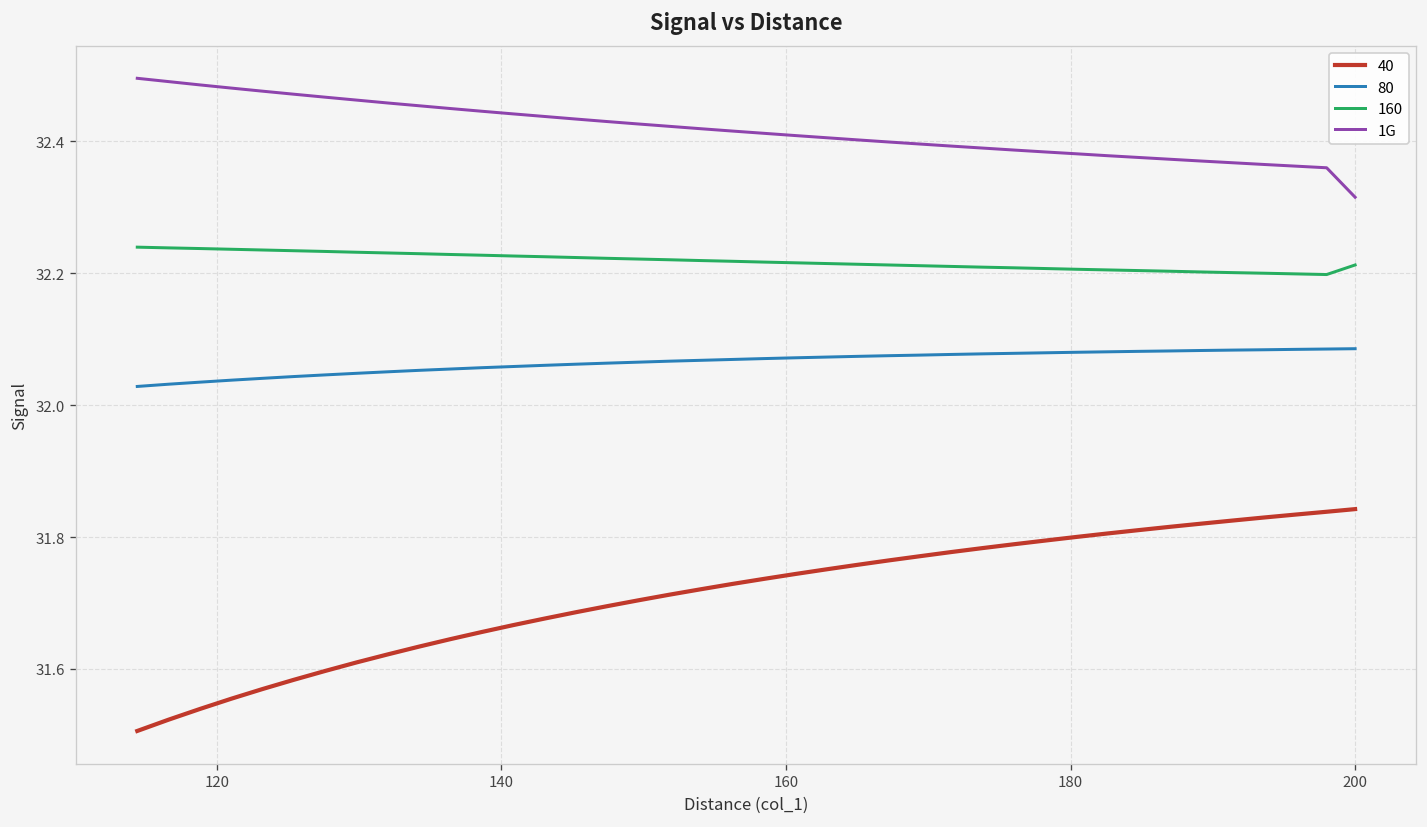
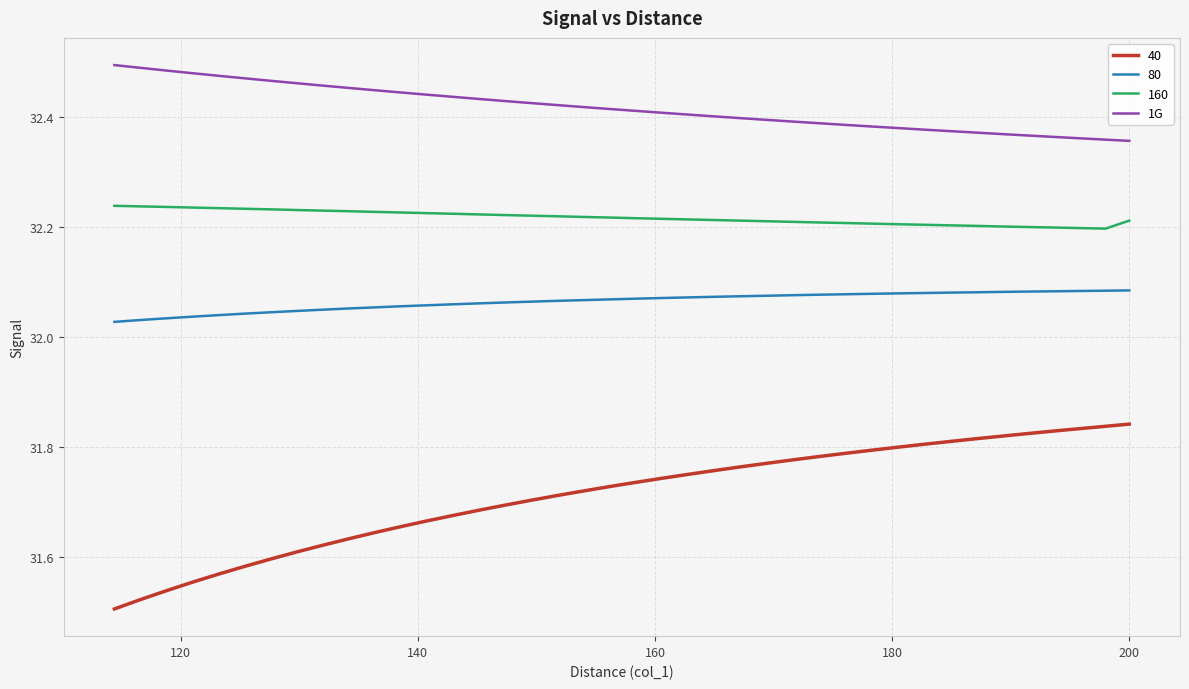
1G, 200: 32.32 -> 32.36
